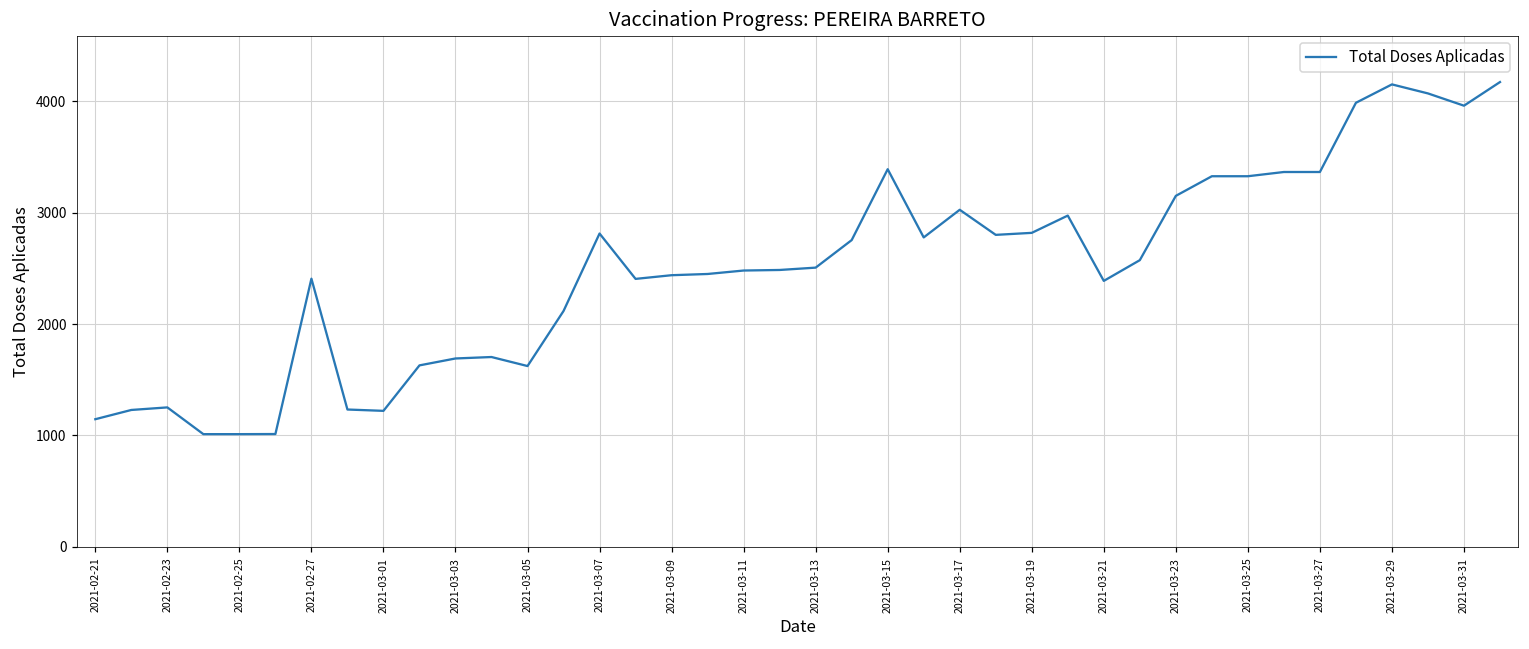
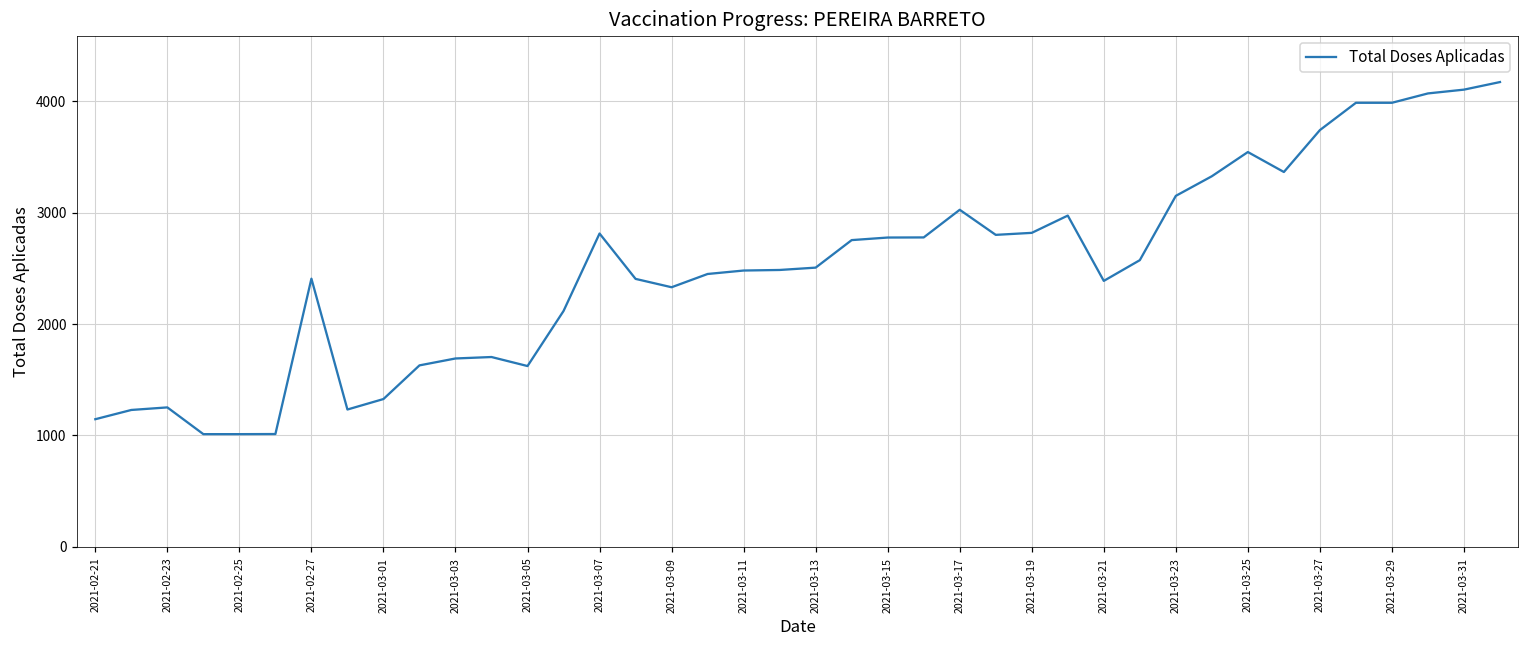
2021-03-01: 1220 -> 1330
2021-03-09: 2440 -> 2330
2021-03-15: 3390 -> 2780
2021-03-25: 3330 -> 3540
2021-03-27: 3360 -> 3740
2021-03-29: 4150 -> 3990
2021-03-31: 3960 -> 4100
